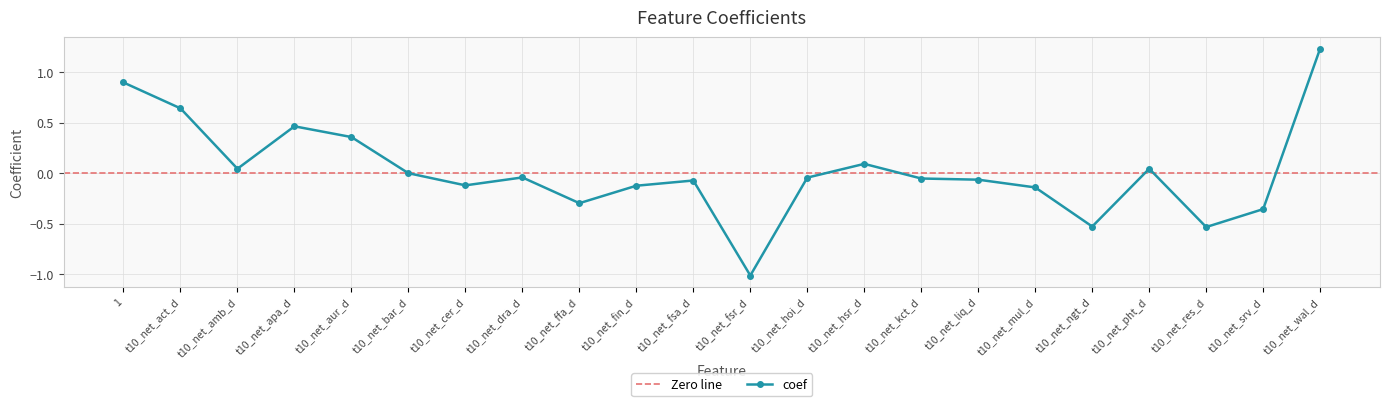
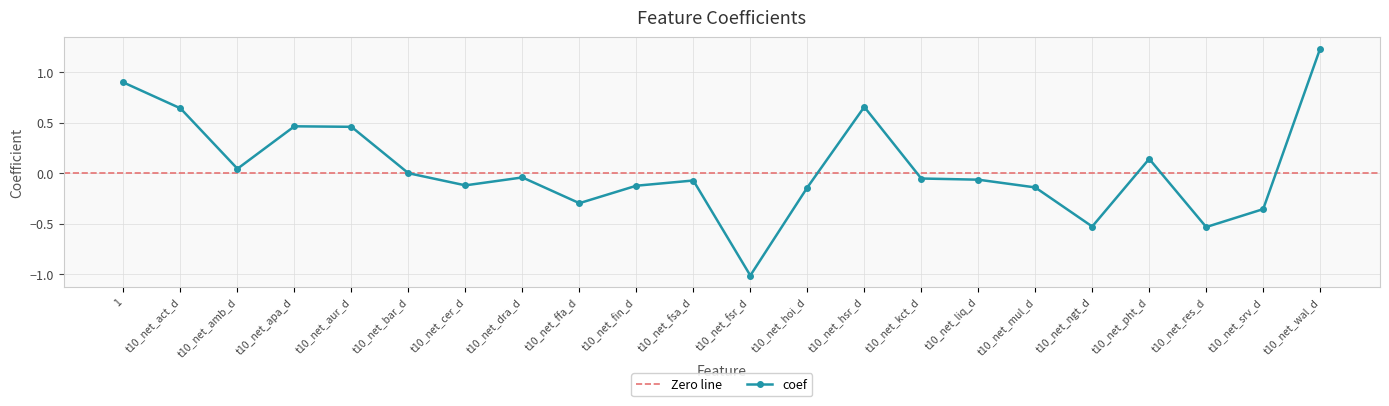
t10_net_aur_d: 0.36 -> 0.46
t10_net_hoi_d: -0.04 -> -0.14
t10_net_hsr_d: 0.09 -> 0.66
t10_net_pht_d: 0.04 -> 0.14
